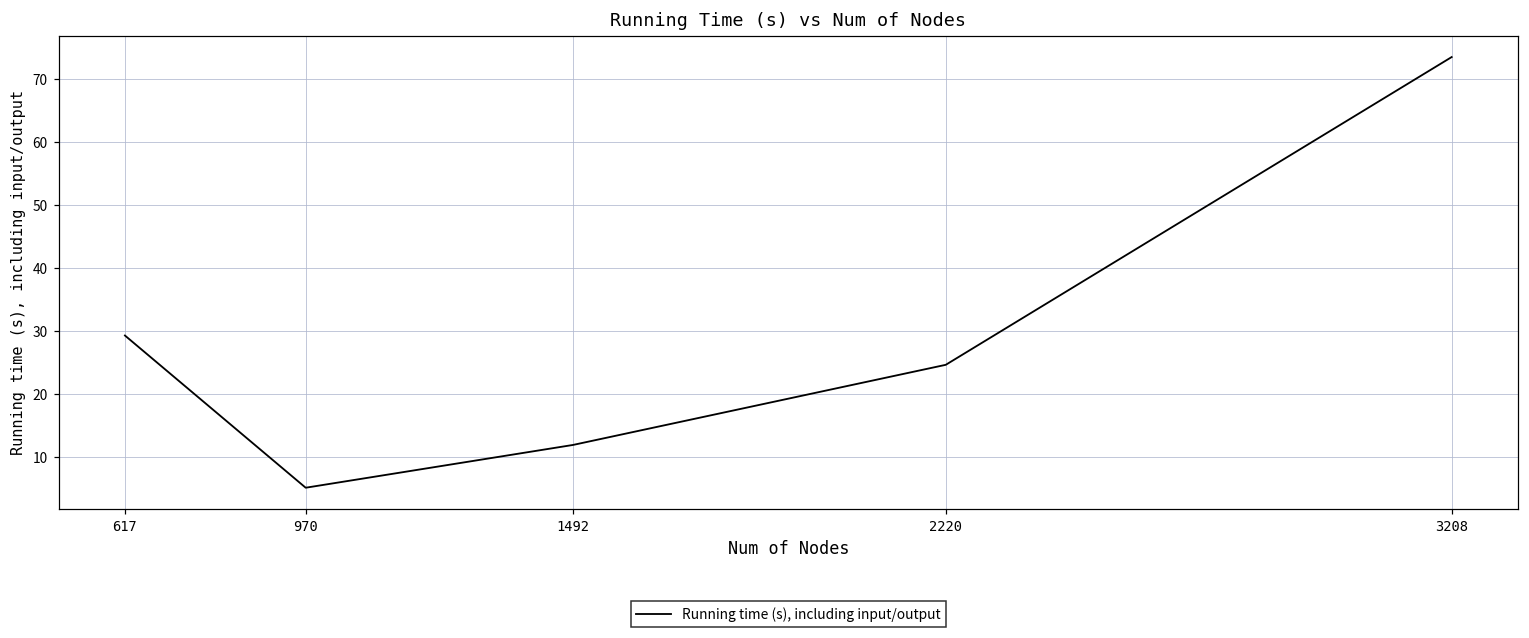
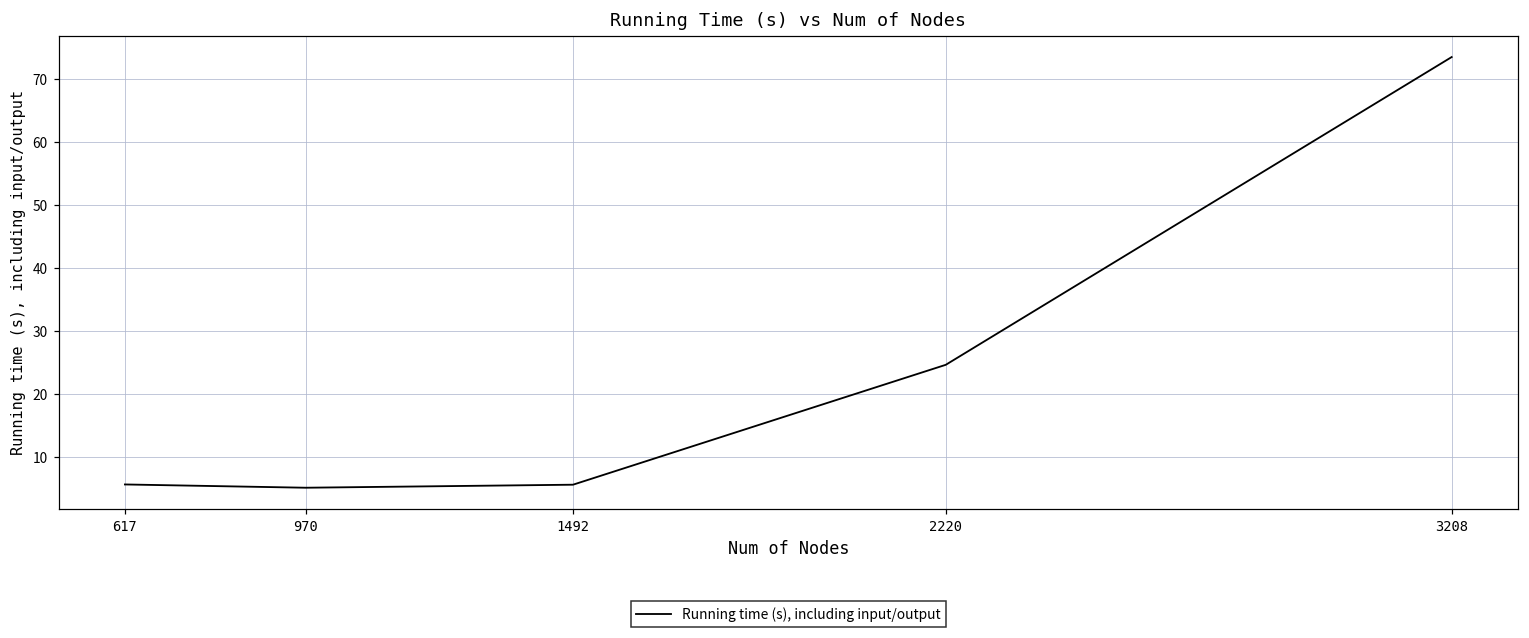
617: 29 -> 6
1492: 12 -> 6
